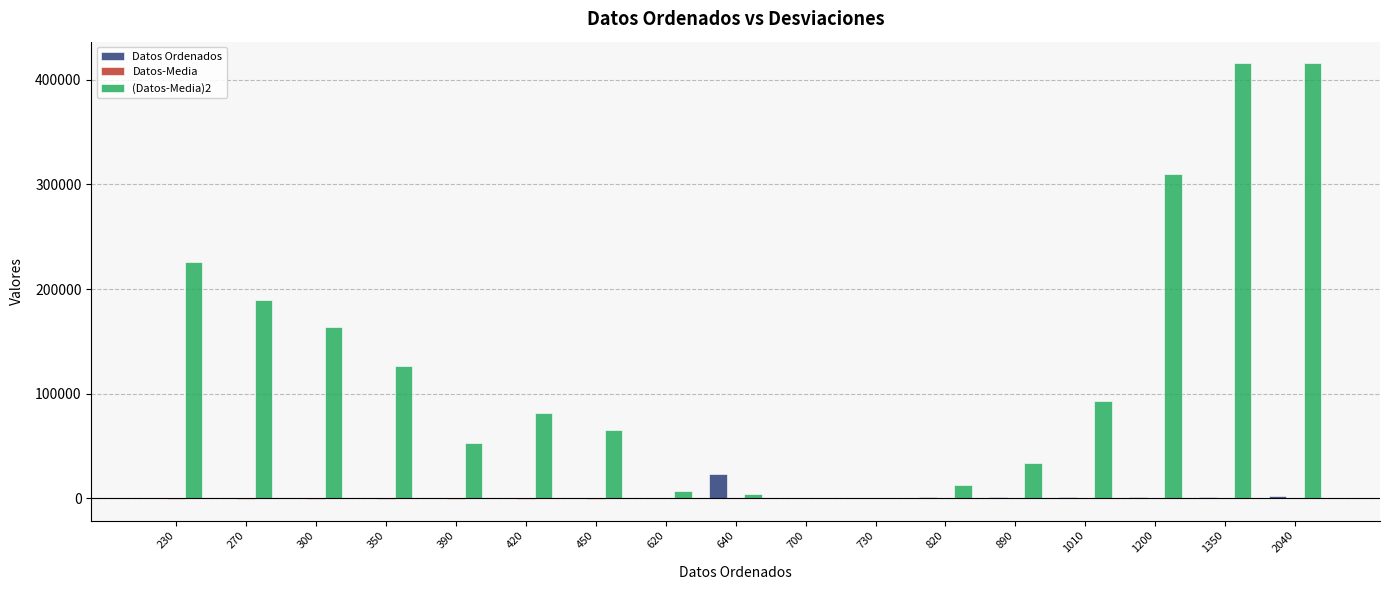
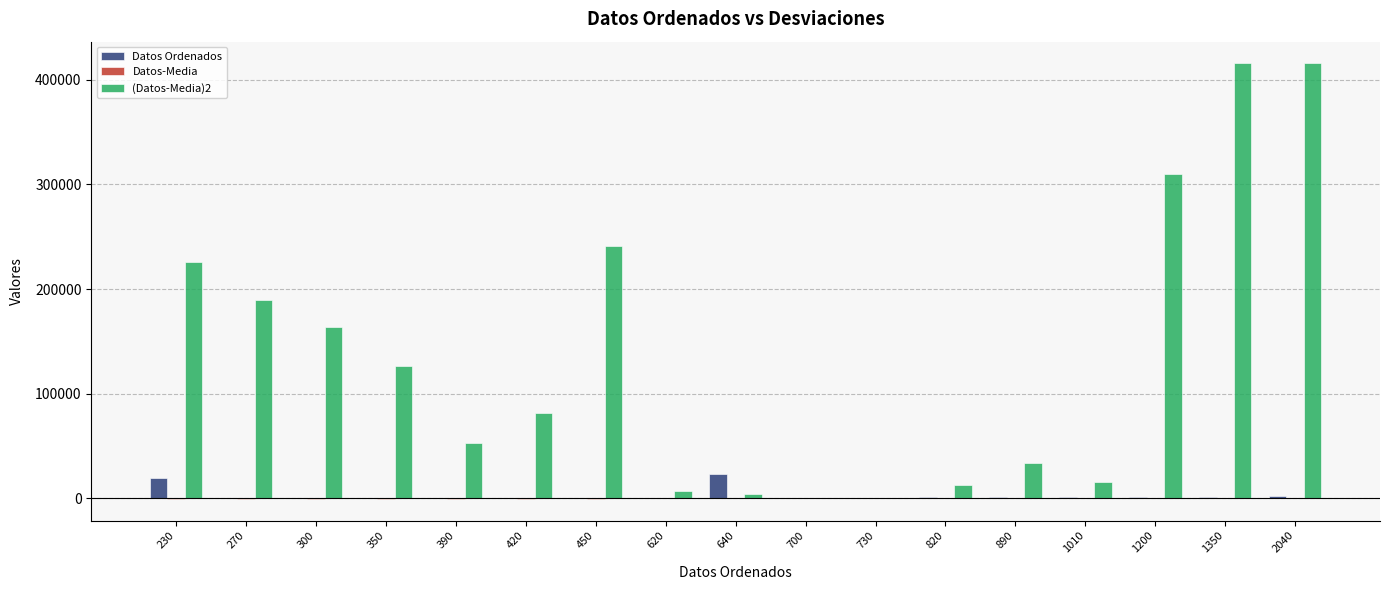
Datos Ordenados, 230: 0 -> 19000
(Datos-Media)2, 450: 65000 -> 241000
(Datos-Media)2, 1010: 93000 -> 15000
